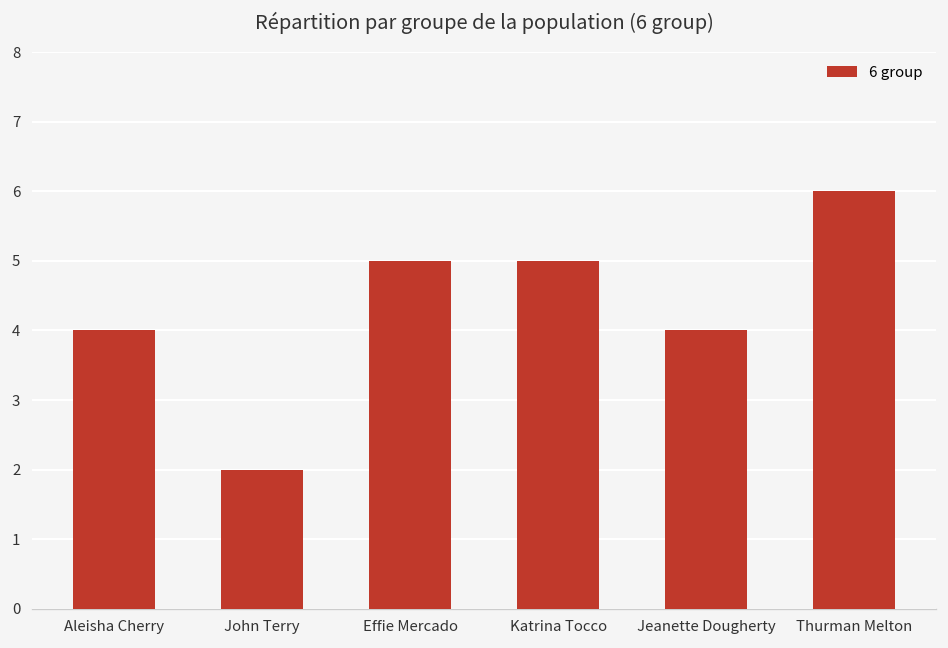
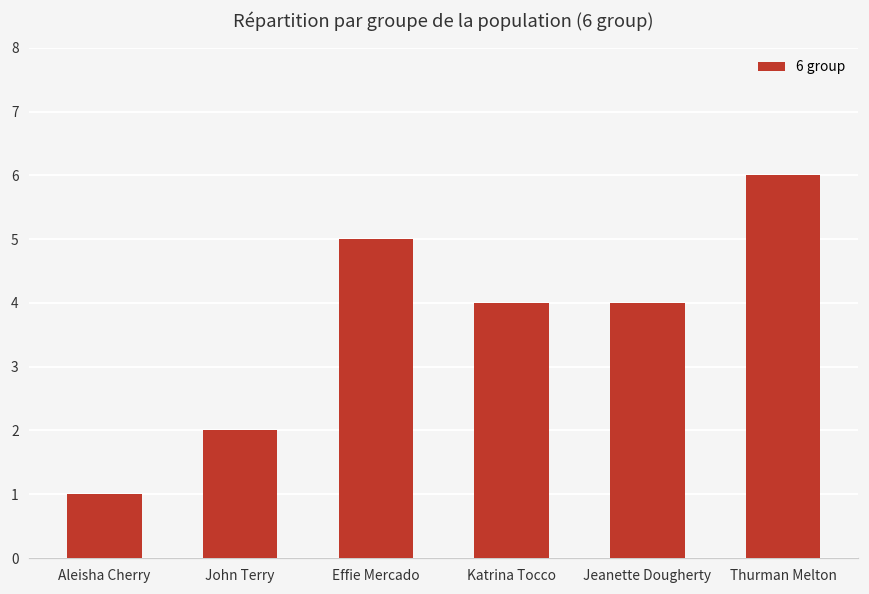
Aleisha Cherry: 4 -> 1
Katrina Tocco: 5 -> 4
